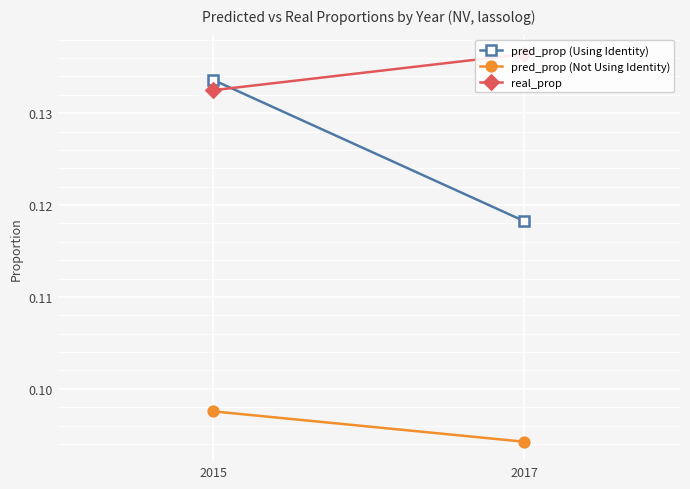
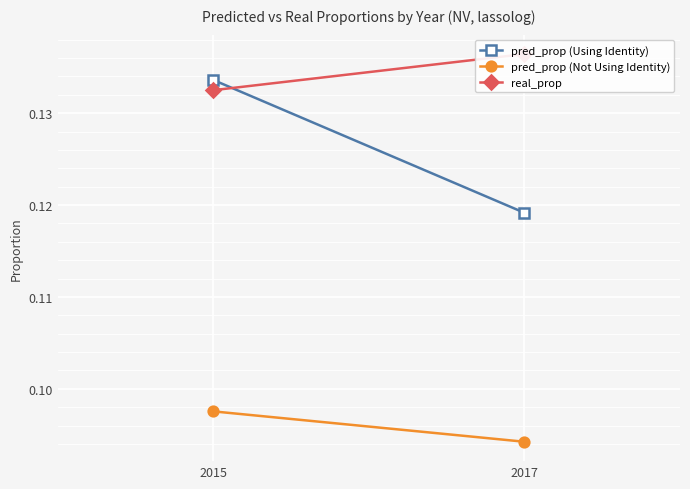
pred_prop (Using Identity), 2017: 0.118 -> 0.119
